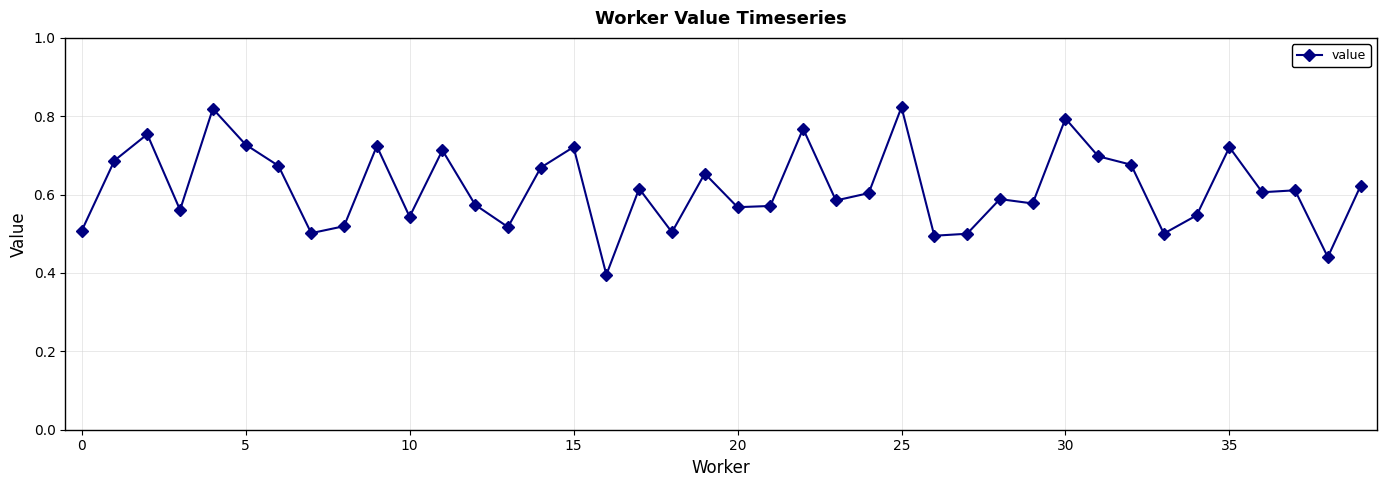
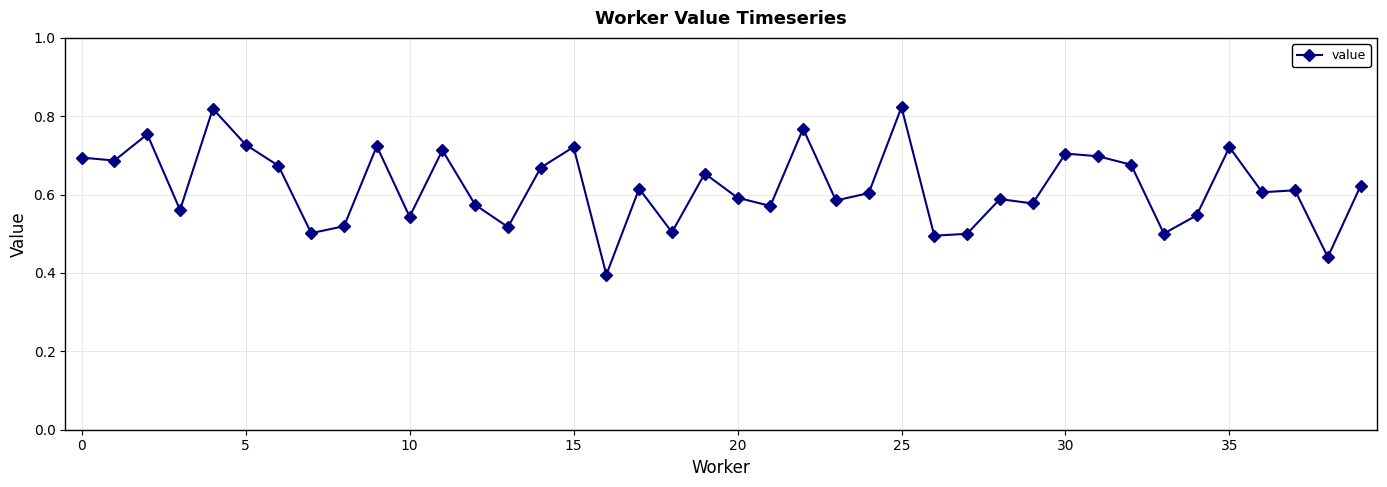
0: 0.51 -> 0.69
20: 0.57 -> 0.59
30: 0.79 -> 0.70
